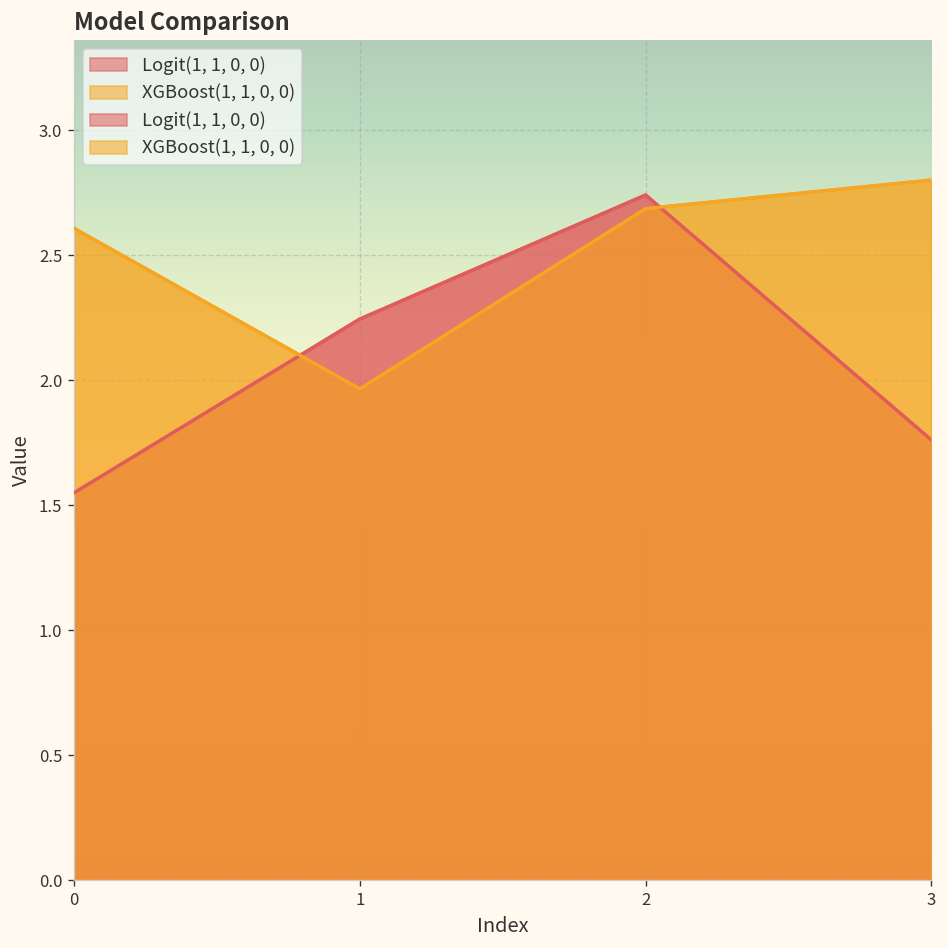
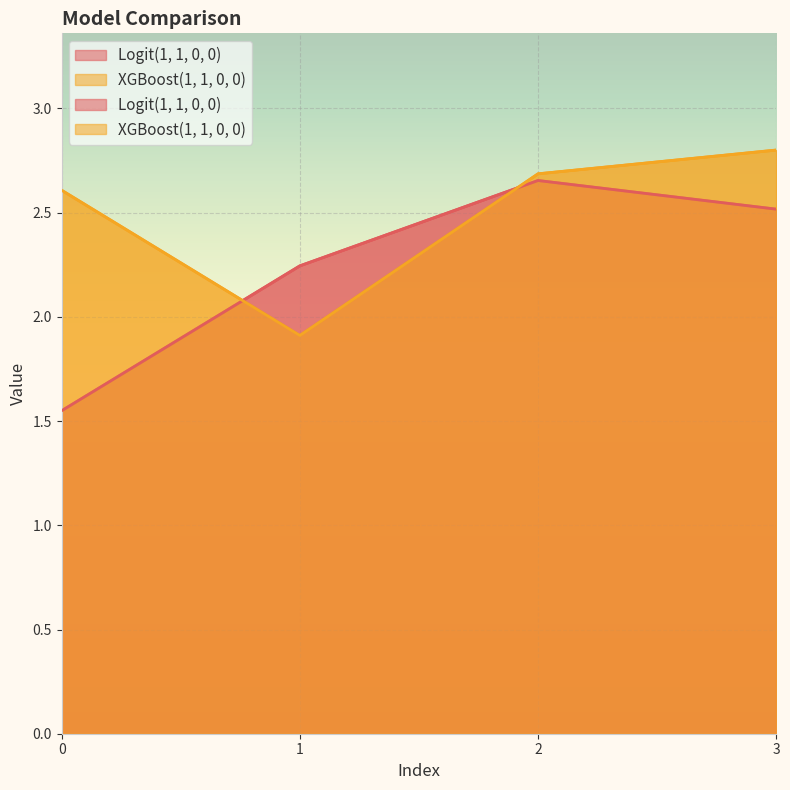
XGBoost(1, 1, 0, 0), 1: 1.97 -> 1.91
Logit(1, 1, 0, 0), 2: 2.74 -> 2.65
Logit(1, 1, 0, 0), 3: 1.76 -> 2.52
